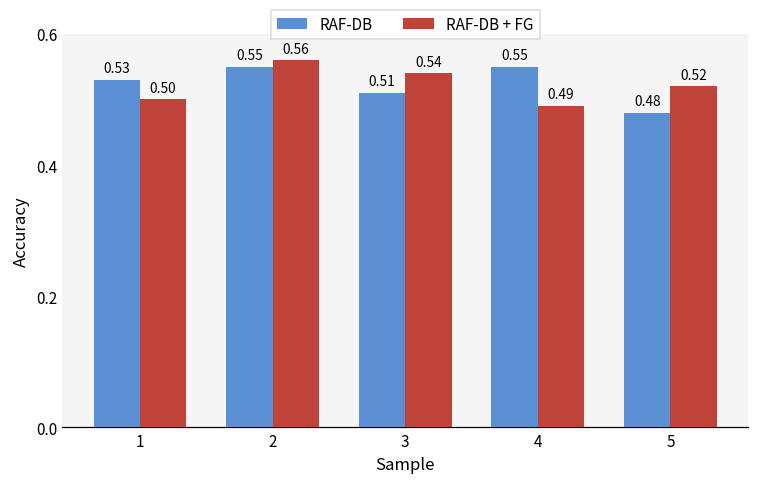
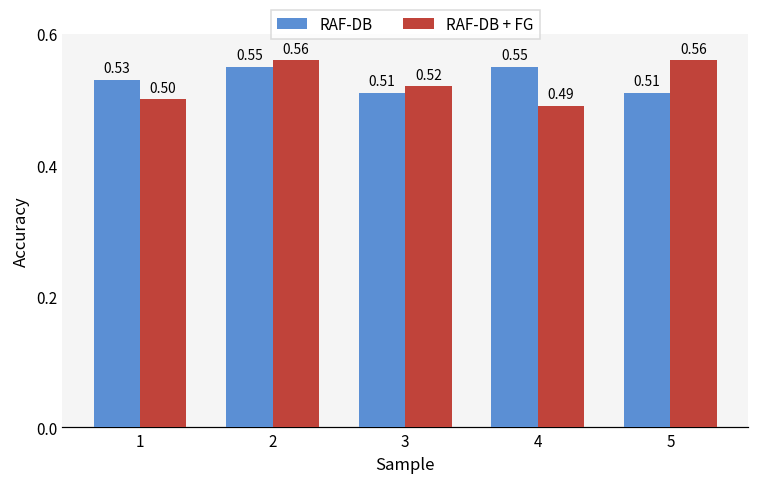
RAF-DB + FG, 3: 0.54 -> 0.52
RAF-DB, 5: 0.48 -> 0.51
RAF-DB + FG, 5: 0.52 -> 0.56
